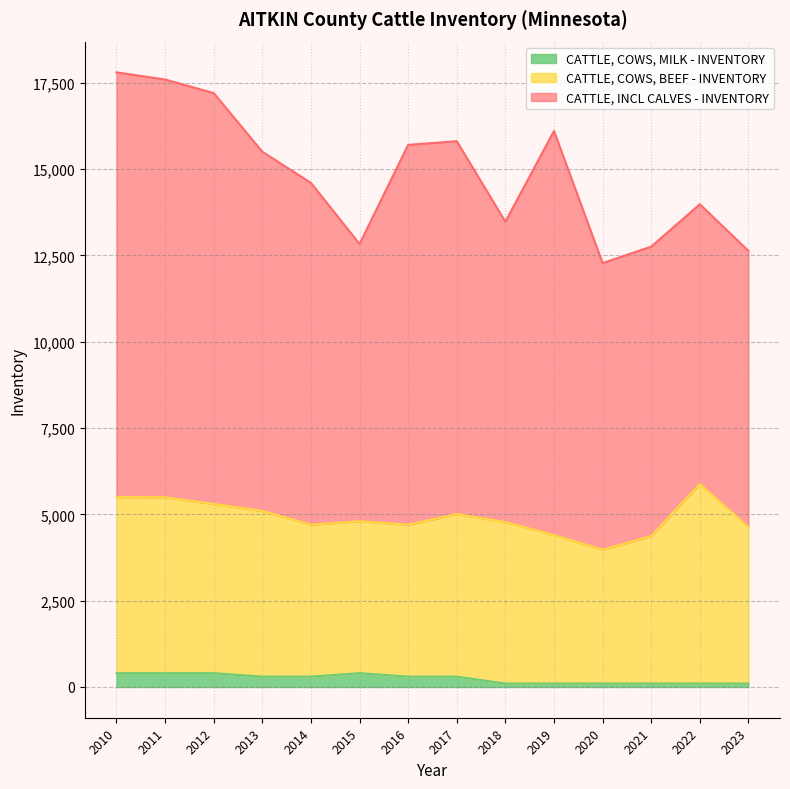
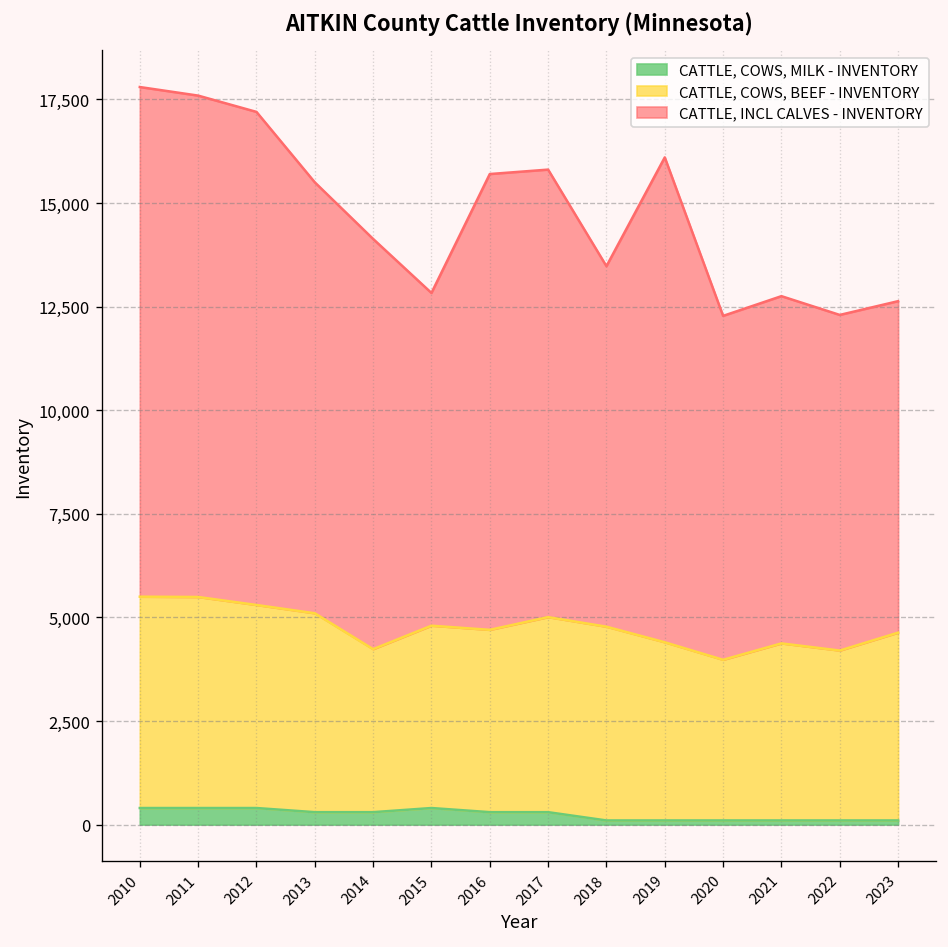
CATTLE, COWS, BEEF - INVENTORY, 2014: 4,400 -> 3,900
CATTLE, COWS, BEEF - INVENTORY, 2022: 5,800 -> 4,100
